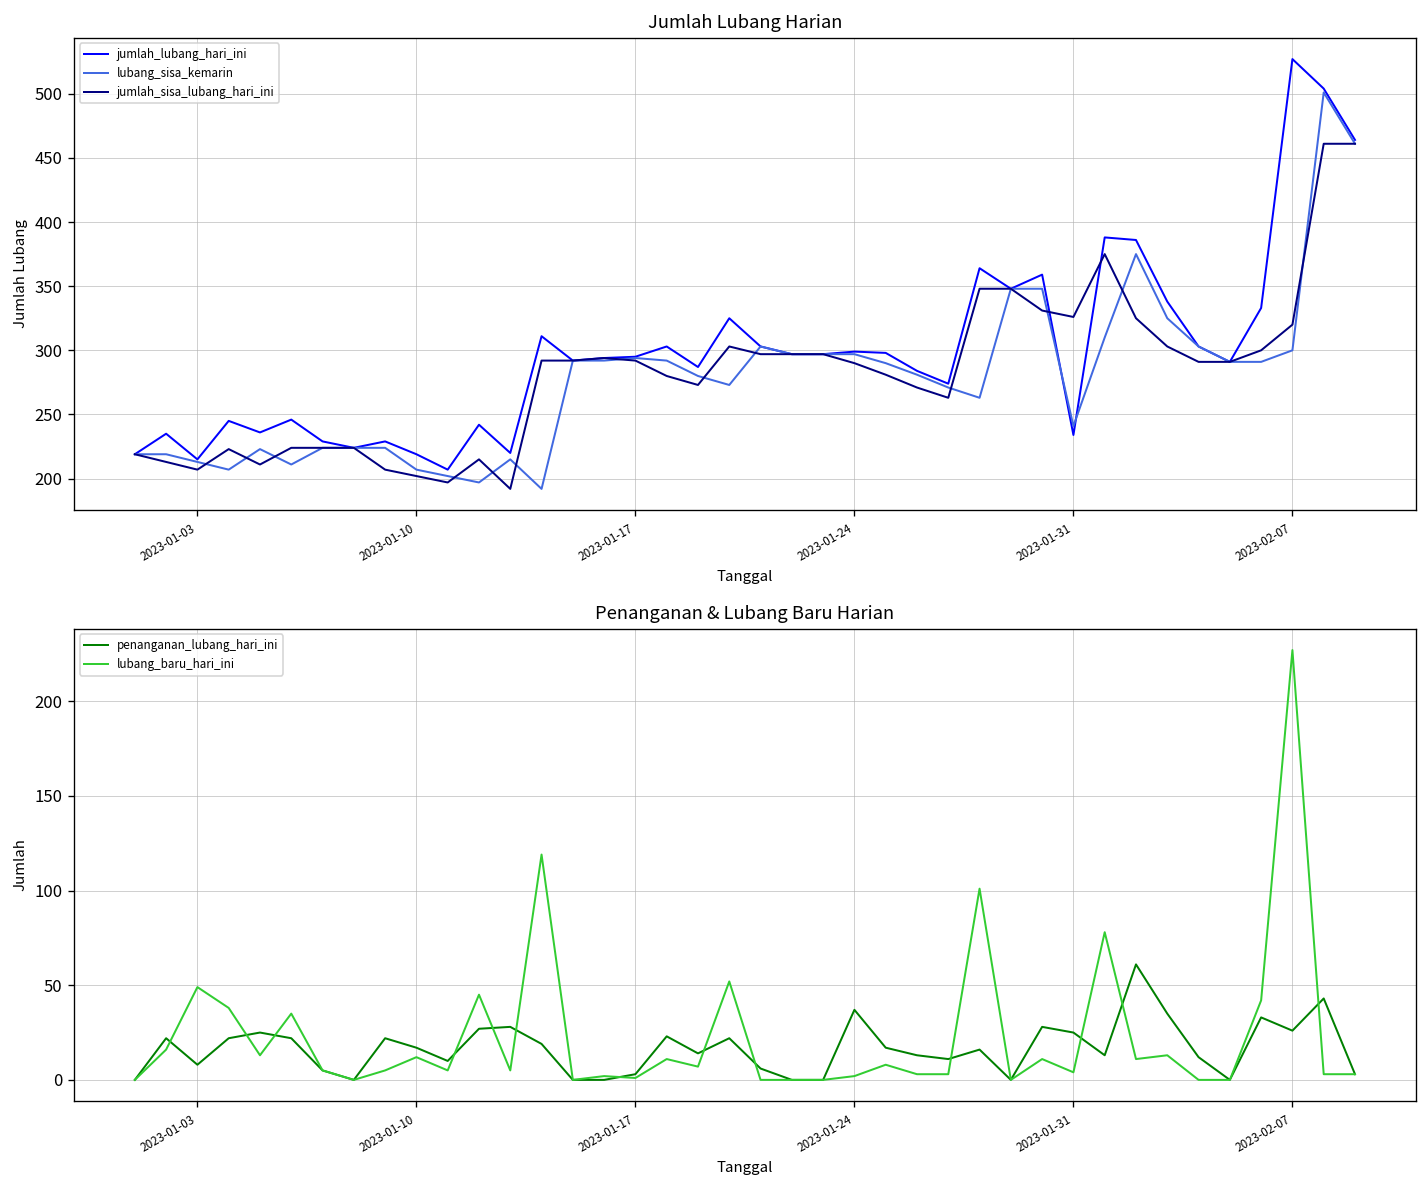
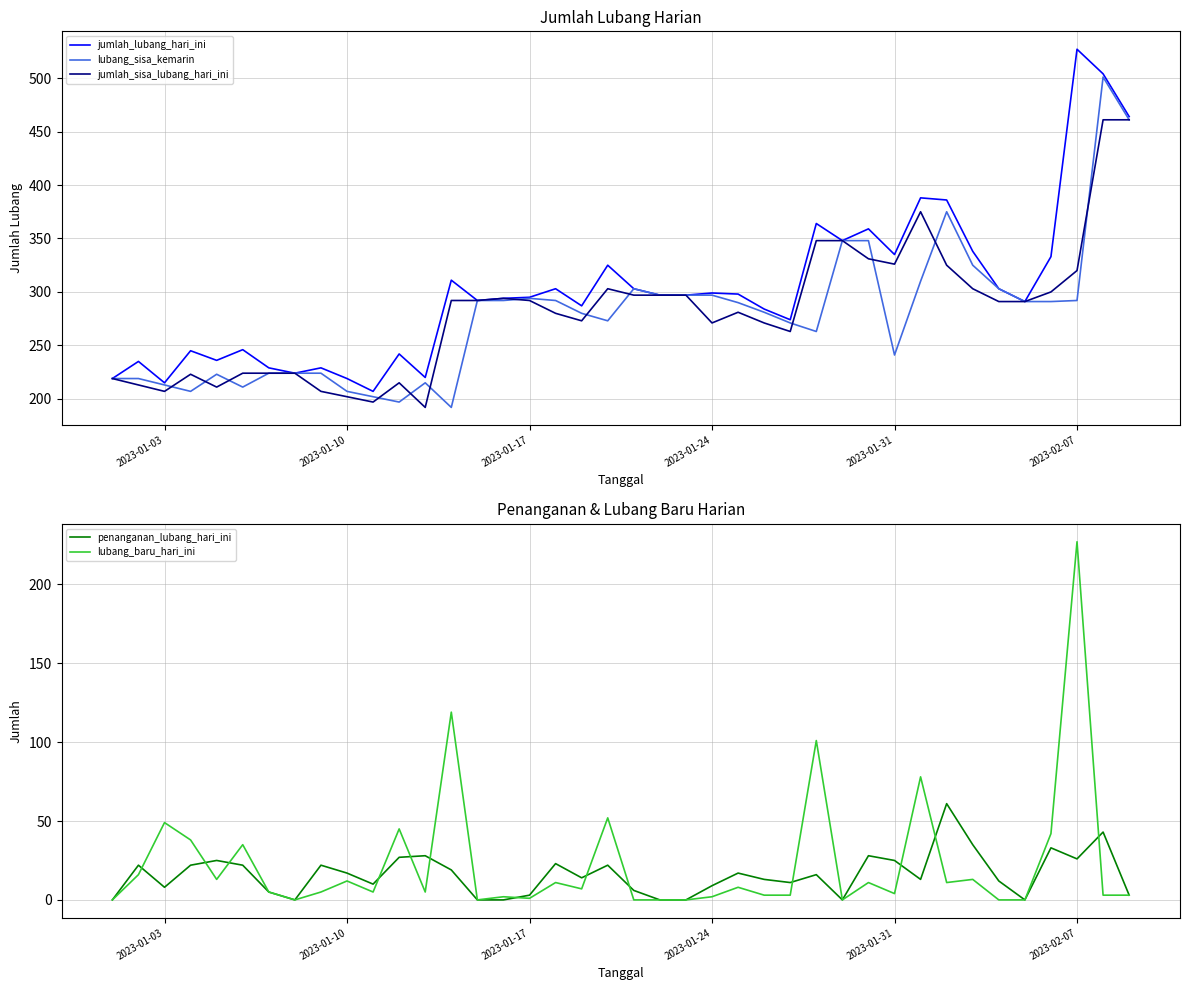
Jumlah Lubang Harian, jumlah_sisa_lubang_hari_ini, 2023-01-24: 290 -> 271
Jumlah Lubang Harian, jumlah_lubang_hari_ini, 2023-01-31: 234 -> 335
Jumlah Lubang Harian, lubang_sisa_kemarin, 2023-02-07: 300 -> 292
Penanganan & Lubang Baru Harian, penanganan_lubang_hari_ini, 2023-01-24: 37 -> 9
